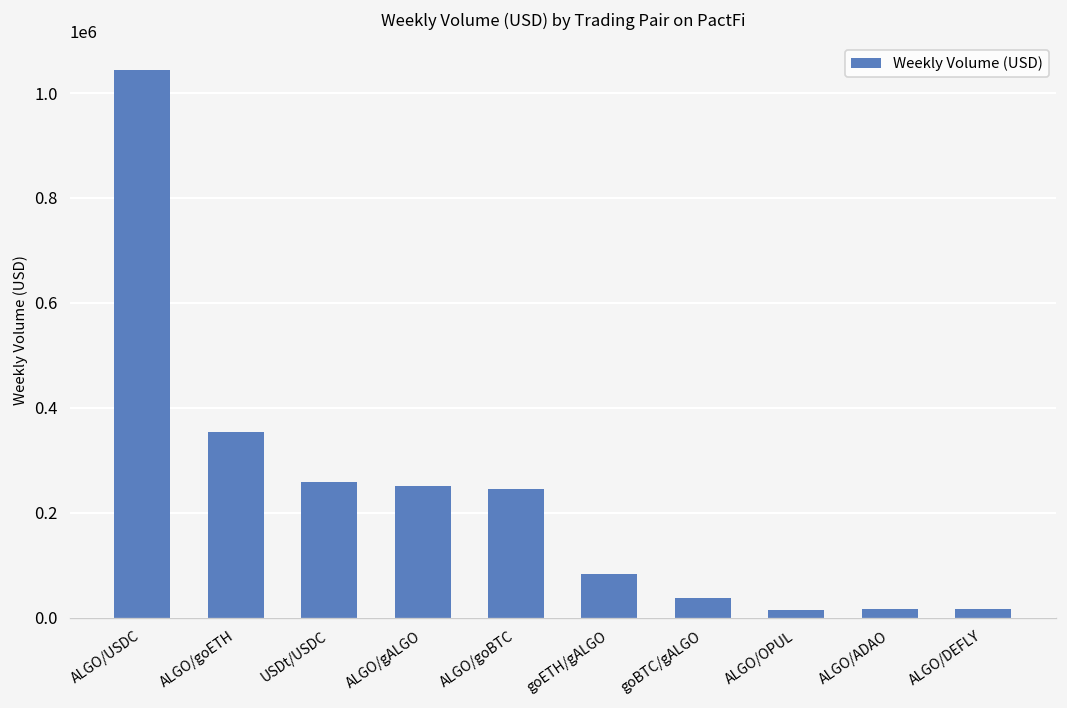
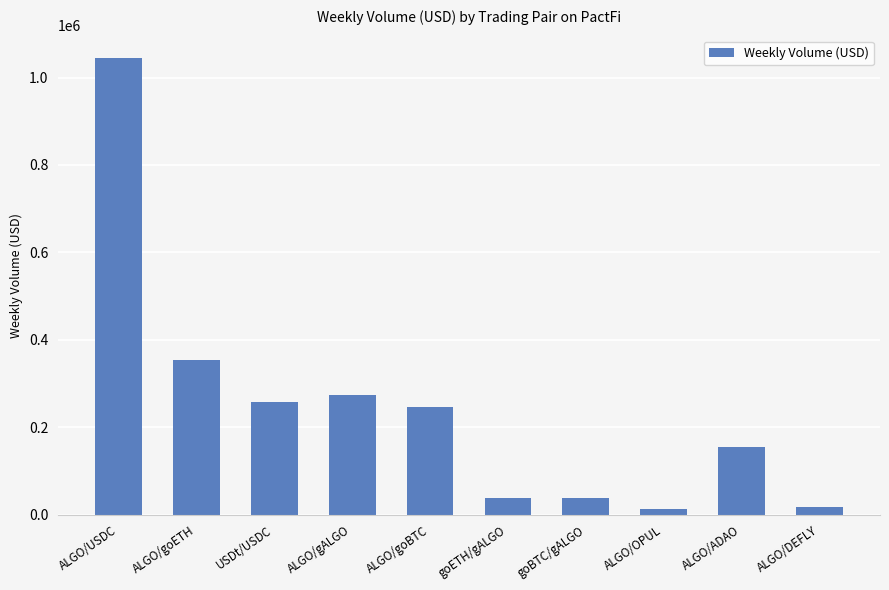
ALGO/gALGO: 250000 -> 270000
goETH/gALGO: 80000 -> 40000
ALGO/ADAO: 20000 -> 150000
